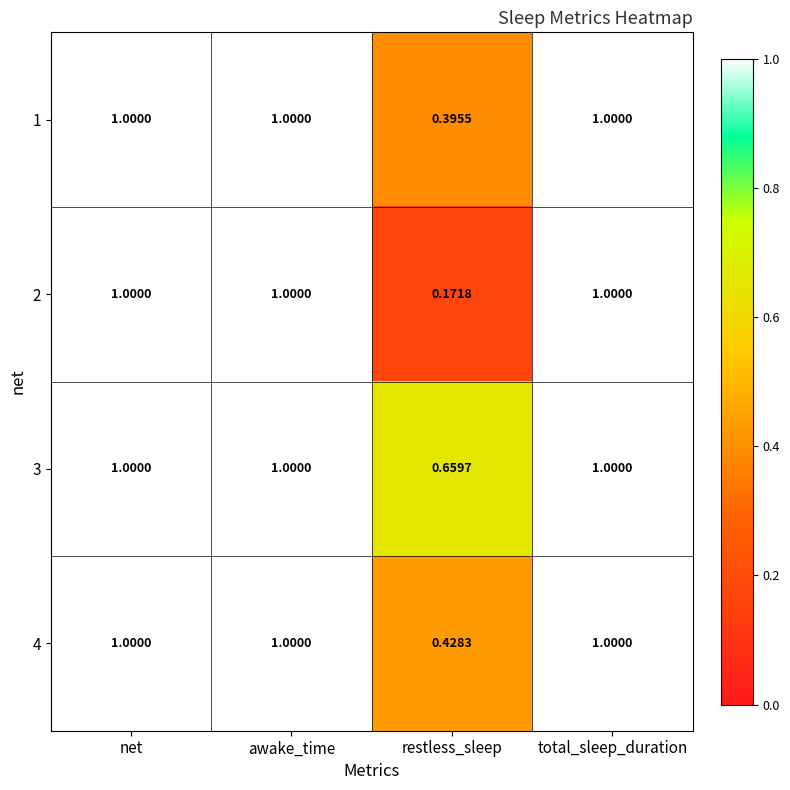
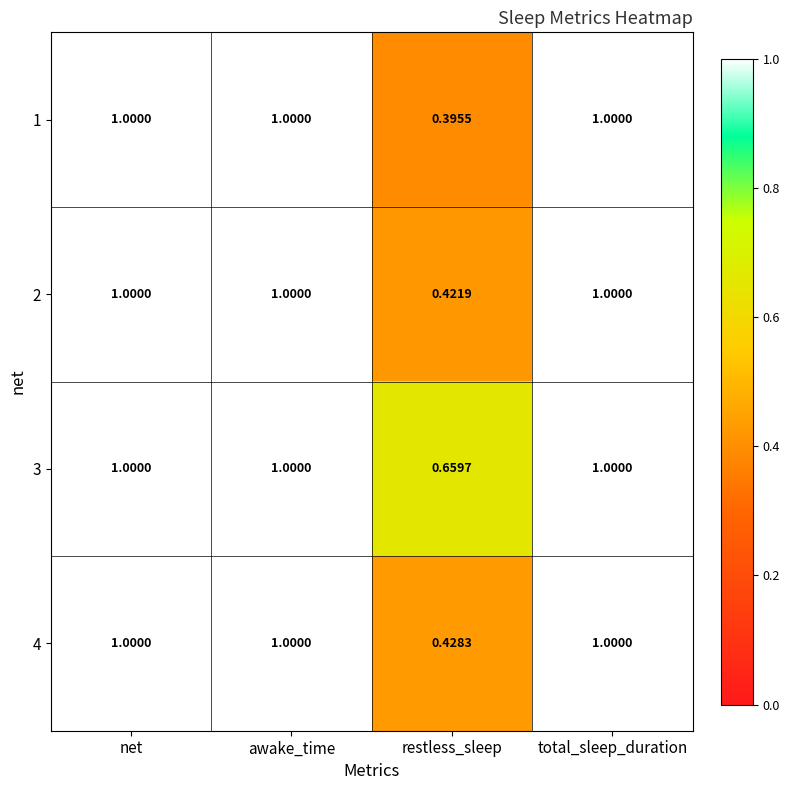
2, restless_sleep: 0.1718 -> 0.4219
